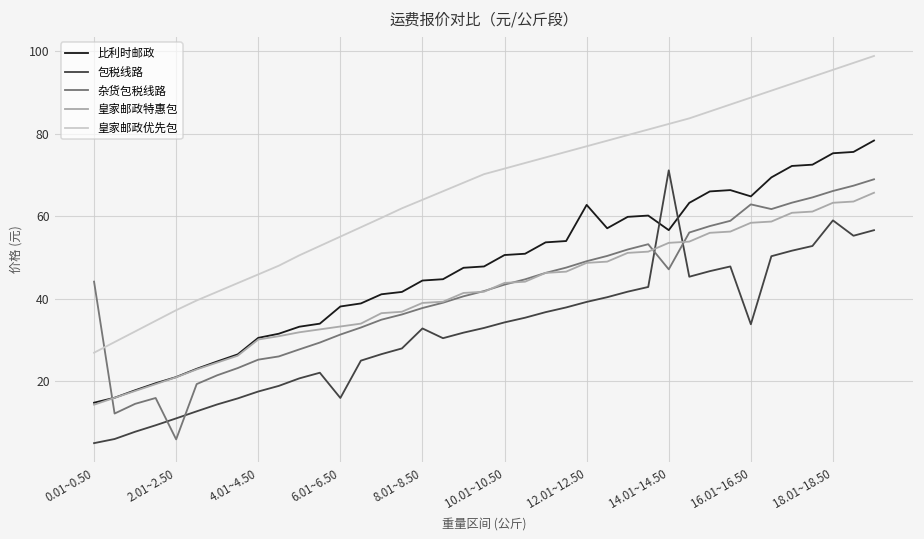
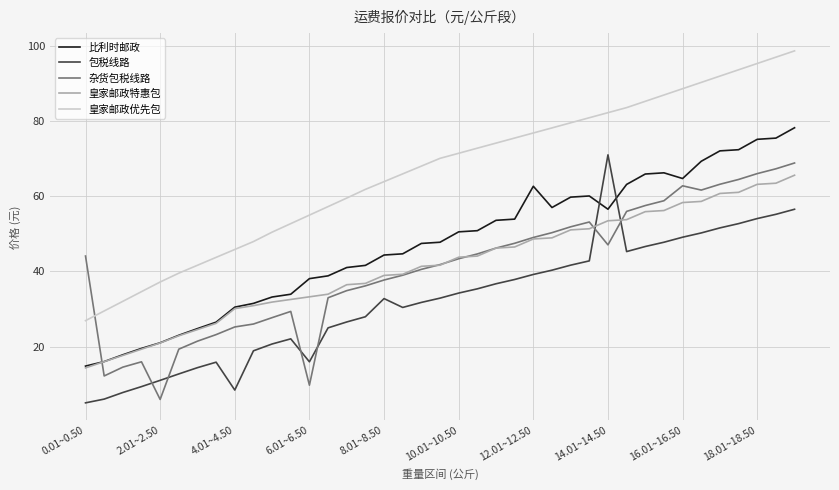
包税线路, 4.01~4.50: 18 -> 8
杂货包税线路, 6.01~6.50: 31 -> 10
包税线路, 16.01~16.50: 34 -> 49
包税线路, 18.01~18.50: 59 -> 54
